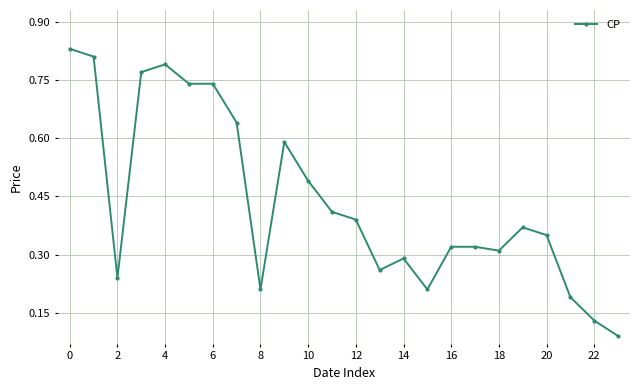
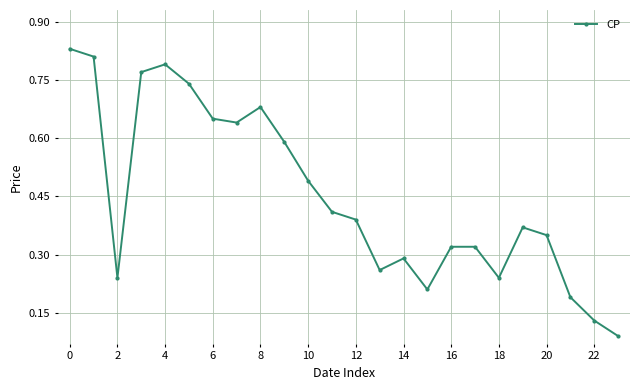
6: 0.74 -> 0.65
8: 0.21 -> 0.68
18: 0.31 -> 0.24
